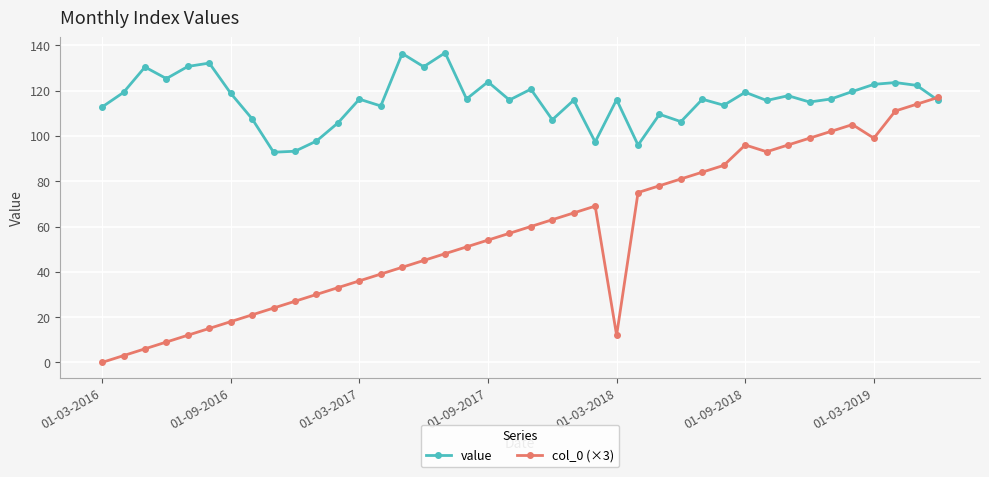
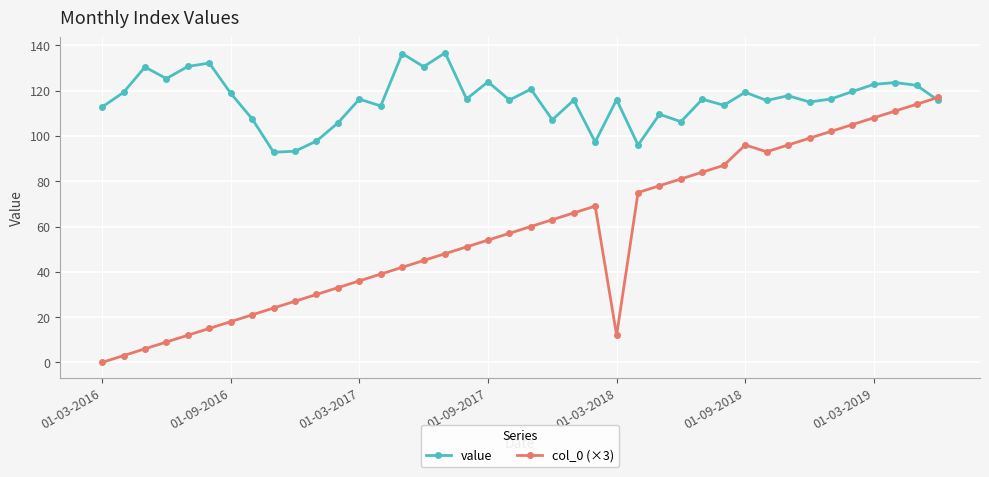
col_0 (×3), 01-03-2019: 99 -> 108
